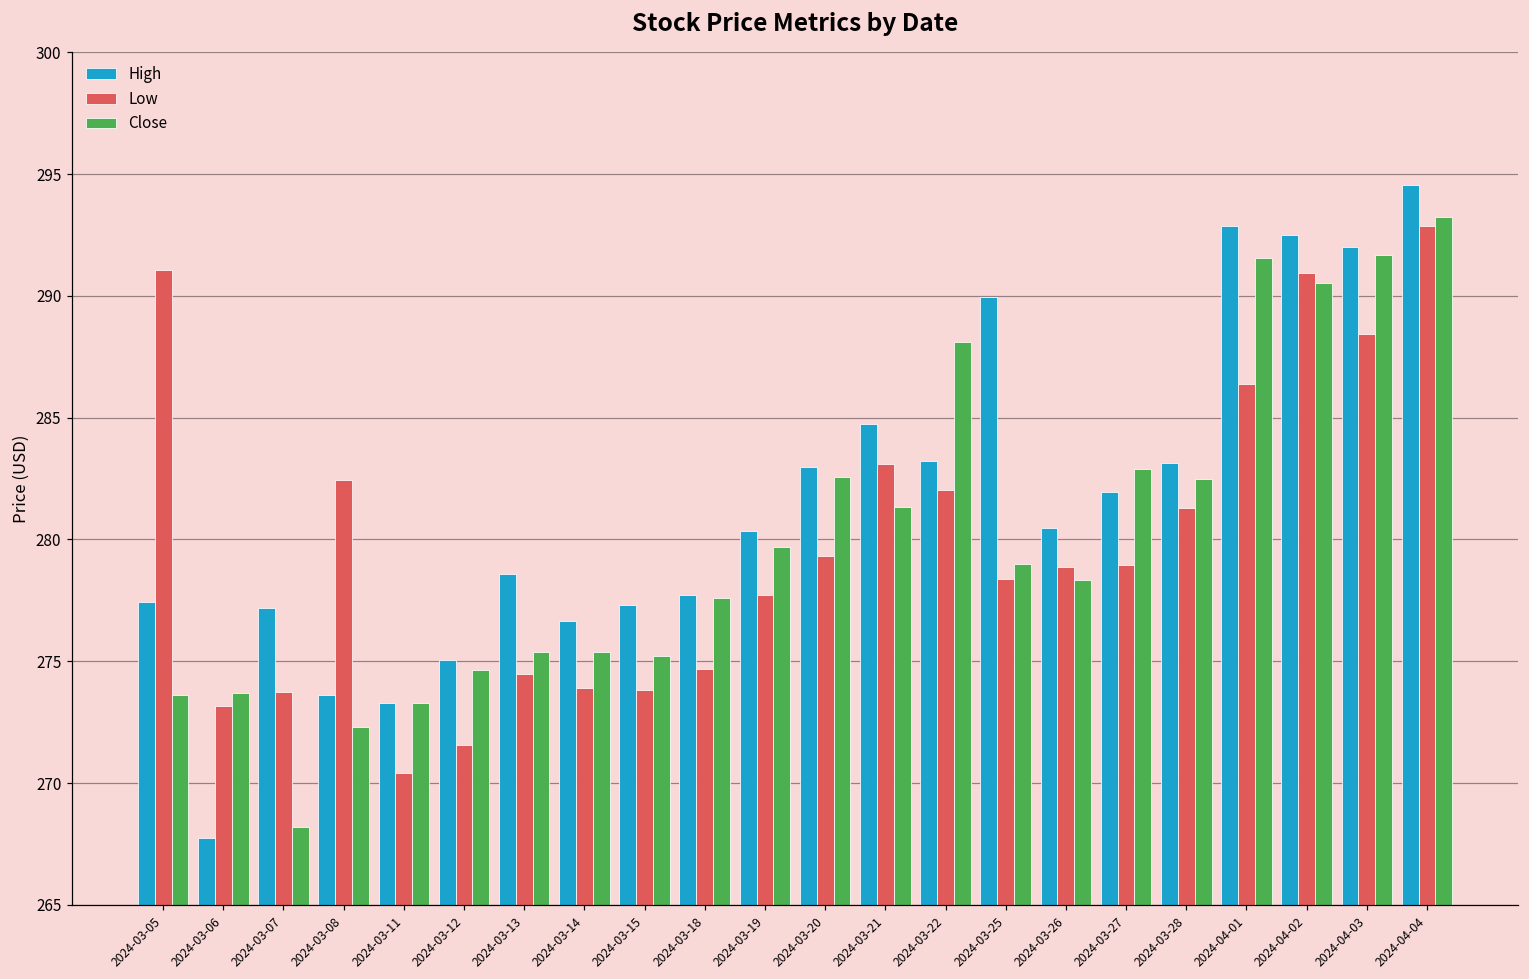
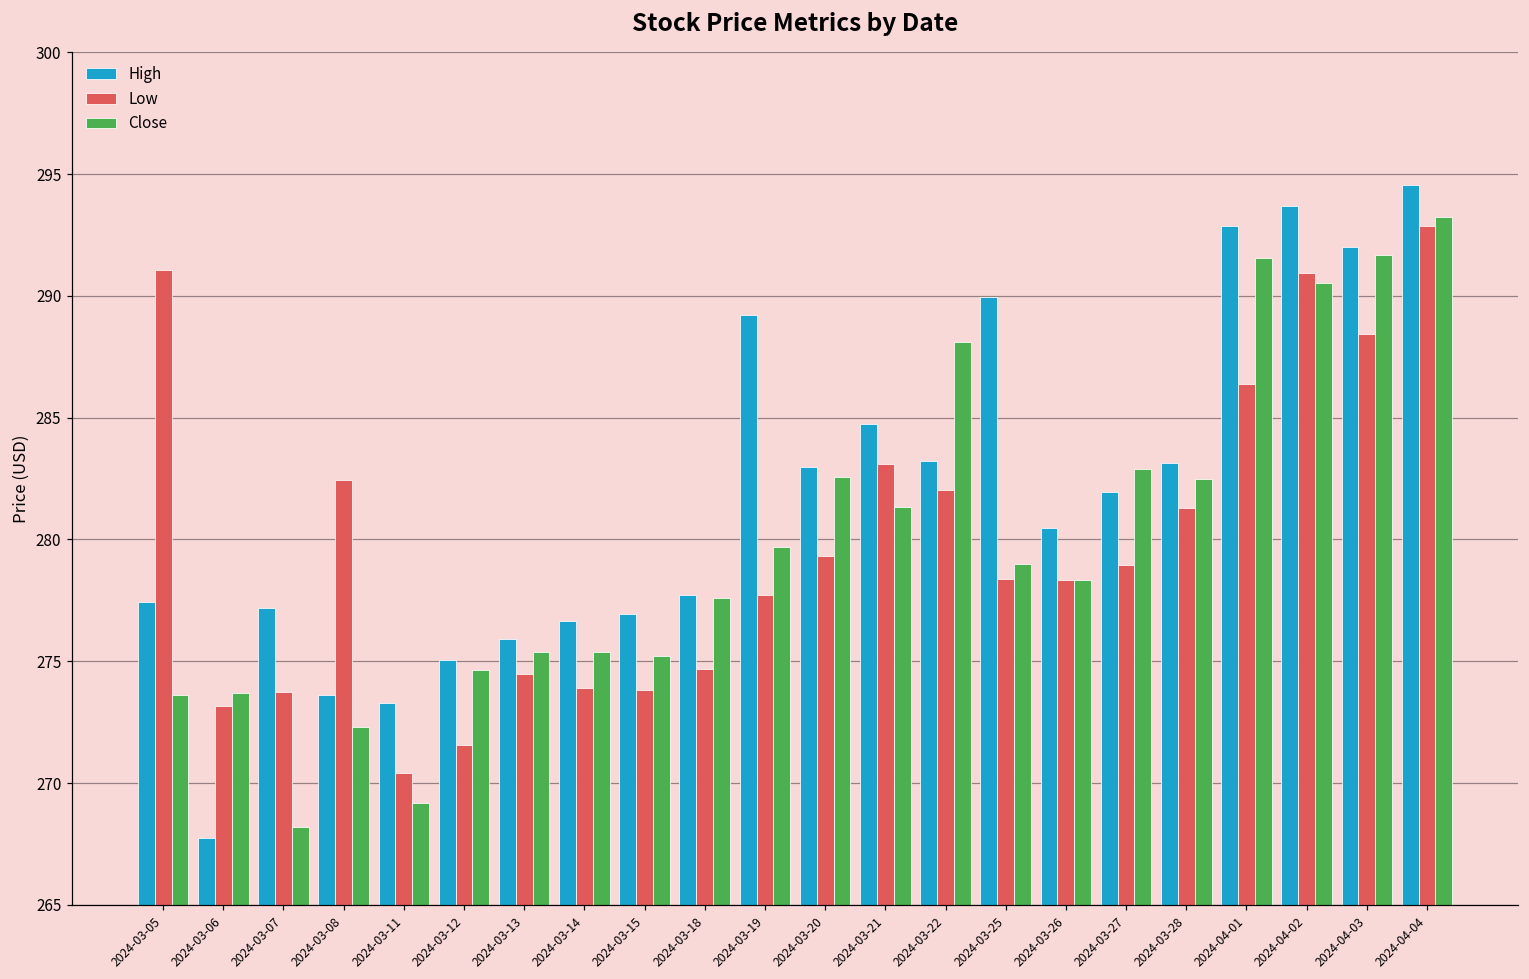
Close, 2024-03-11: 273.3 -> 269.2
High, 2024-03-13: 278.6 -> 275.9
High, 2024-03-15: 277.3 -> 276.9
High, 2024-03-19: 280.4 -> 289.2
Low, 2024-03-26: 278.9 -> 278.4
High, 2024-04-02: 292.5 -> 293.7
